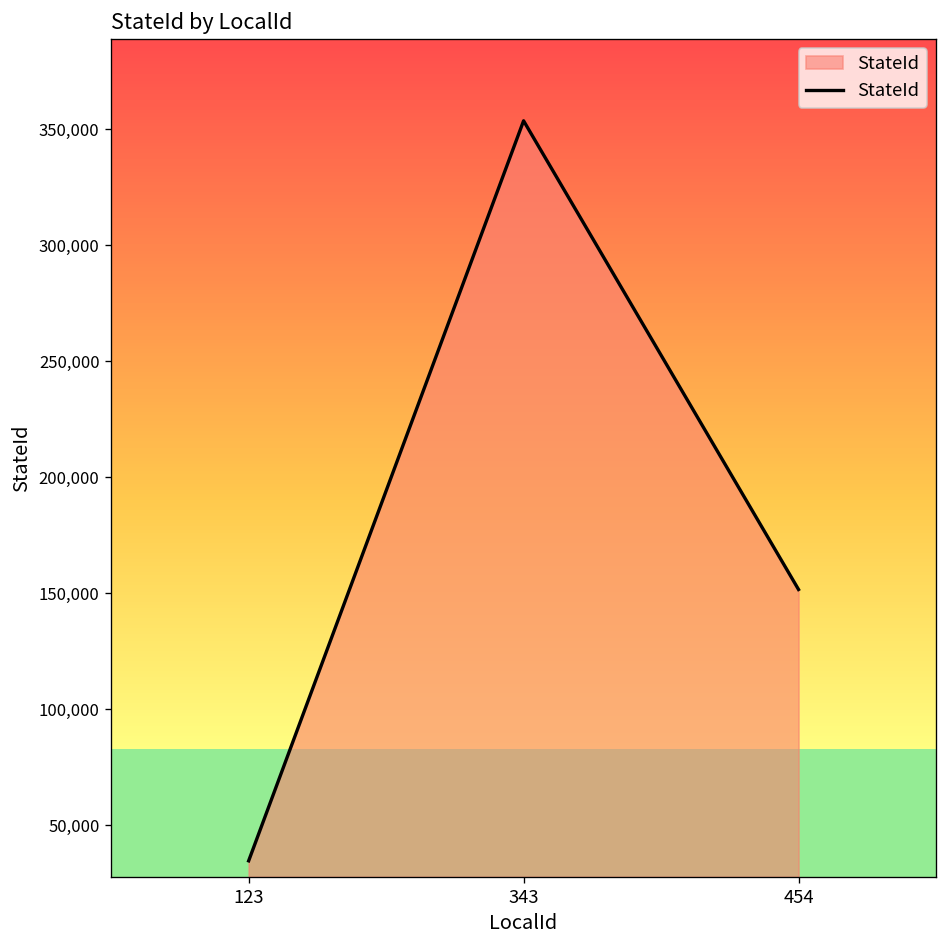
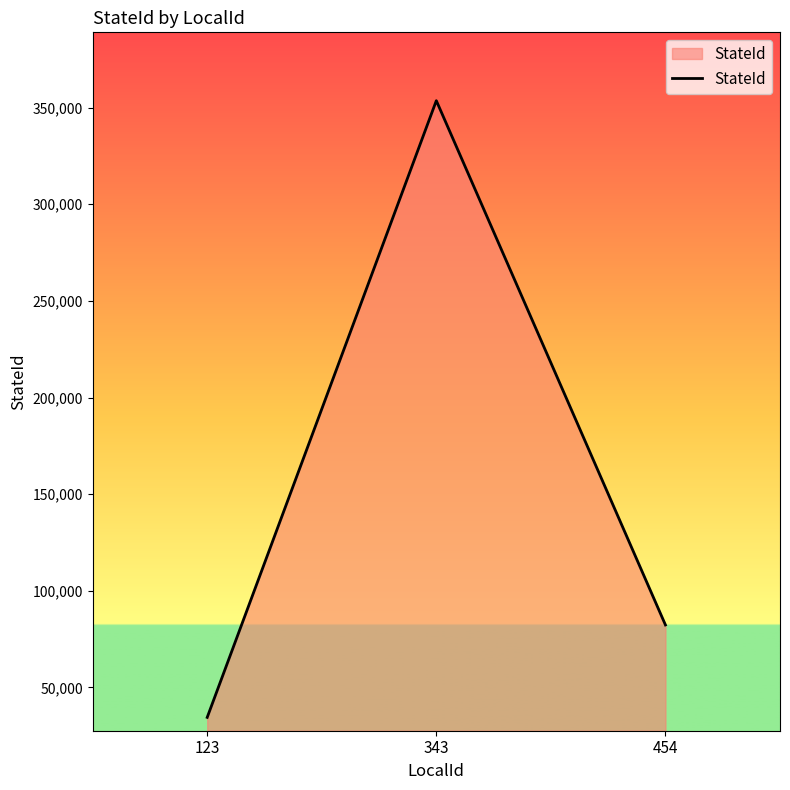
454: 152,000 -> 82,000
